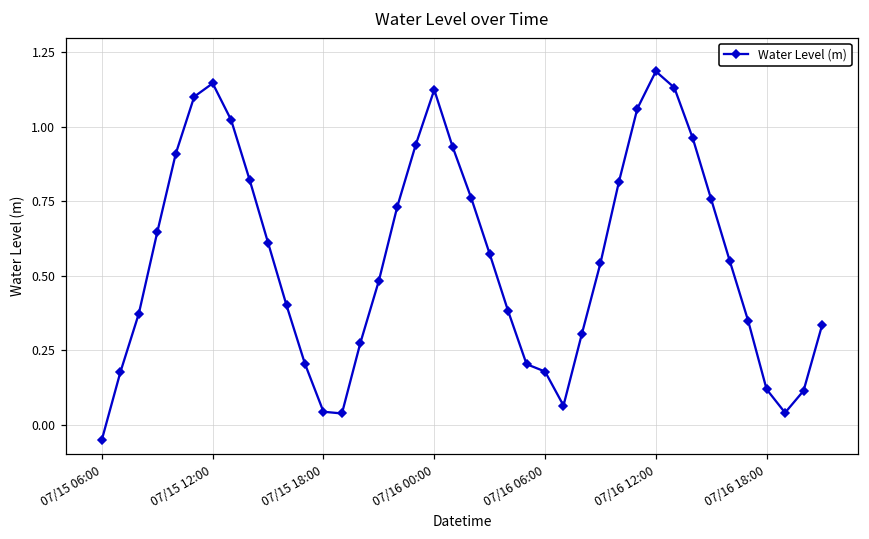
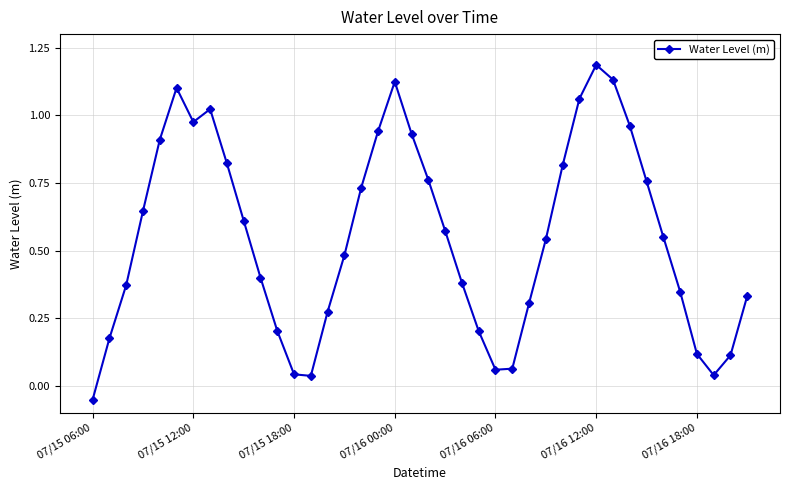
07/15 12:00: 1.15 -> 0.98
07/16 06:00: 0.18 -> 0.06
